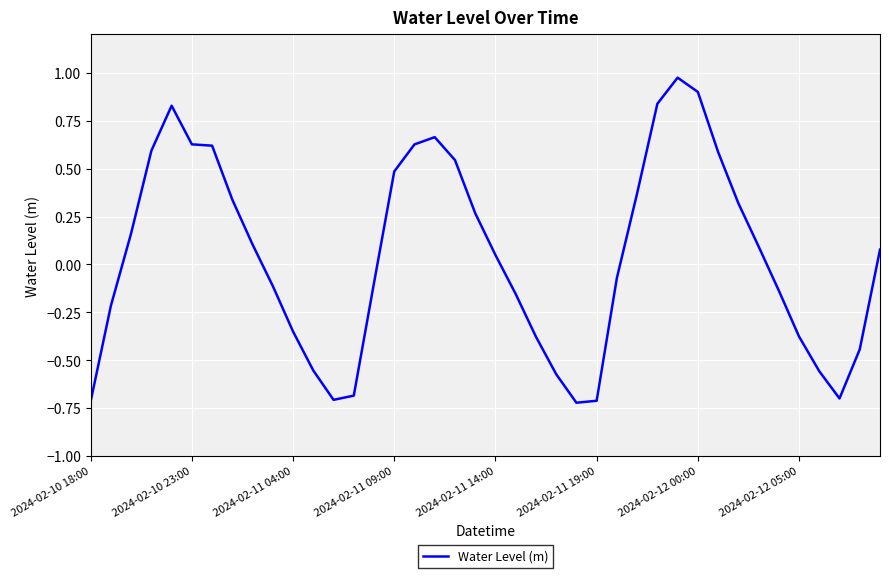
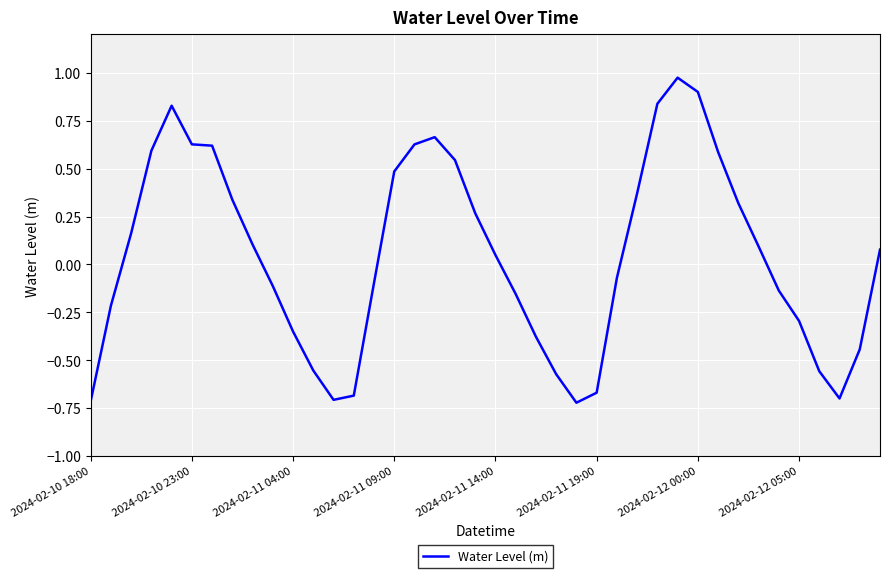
2024-02-11 19:00: -0.71 -> -0.67
2024-02-12 05:00: -0.38 -> -0.29
